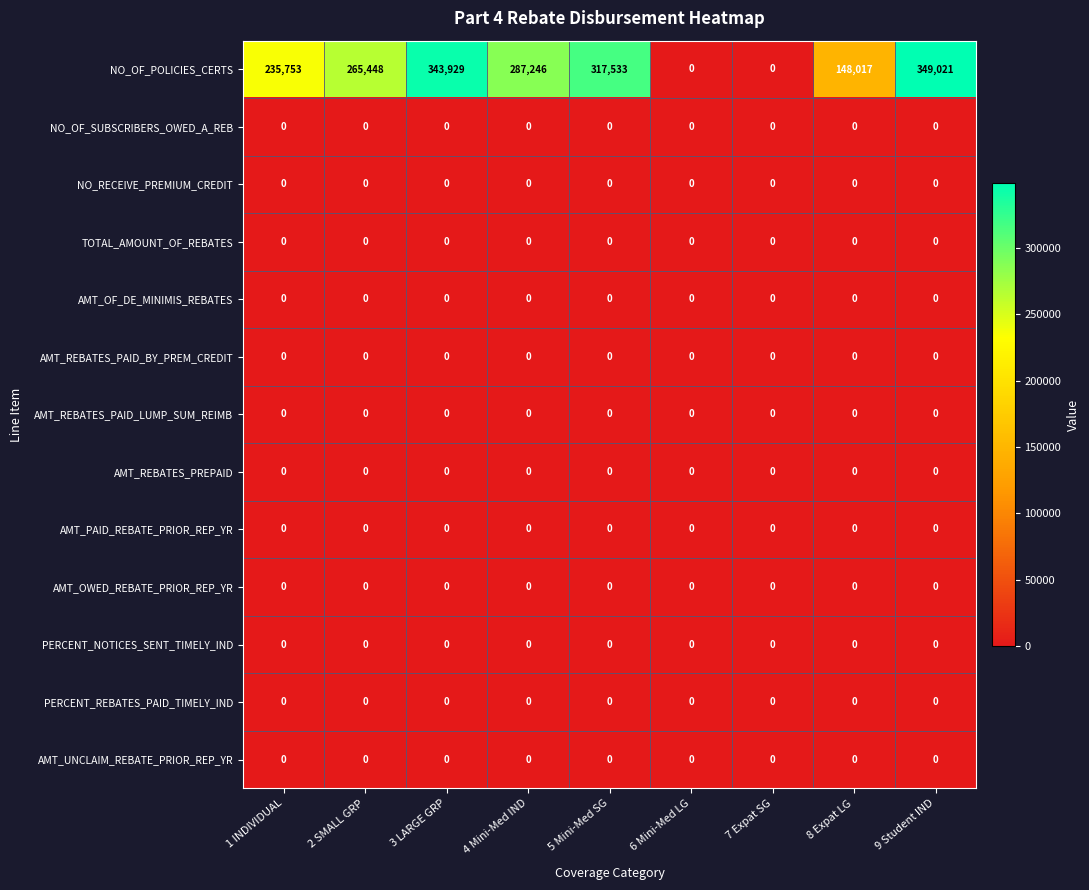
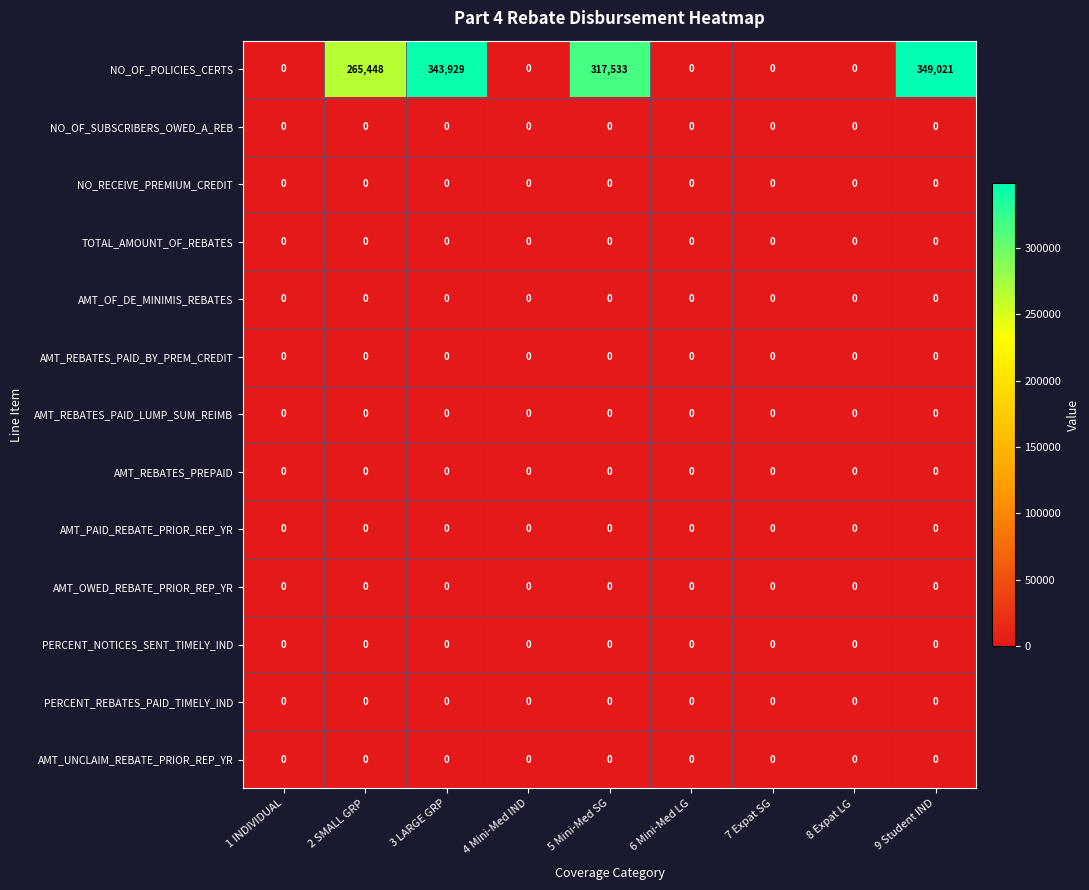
NO_OF_POLICIES_CERTS, 1 INDIVIDUAL: 235,753 -> 0
NO_OF_POLICIES_CERTS, 4 Mini-Med IND: 287,246 -> 0
NO_OF_POLICIES_CERTS, 8 Expat LG: 148,017 -> 0
